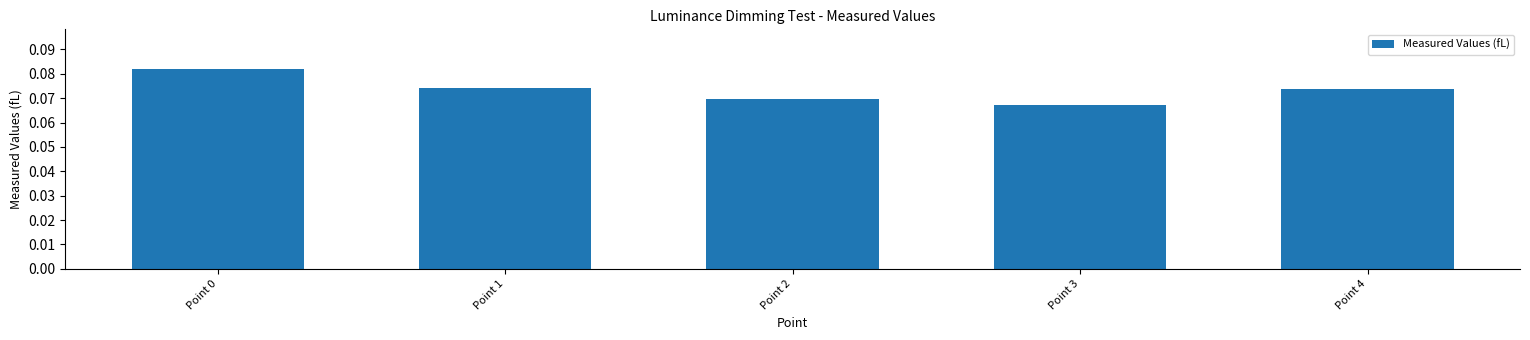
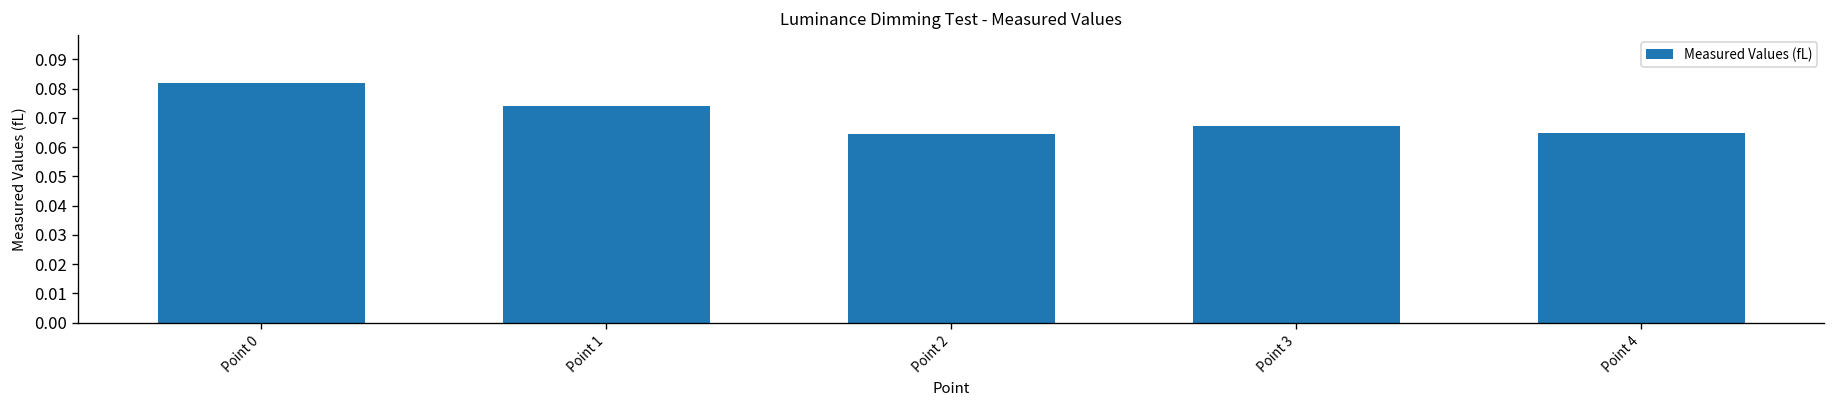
Point 2: 0.070 -> 0.065
Point 4: 0.074 -> 0.065
